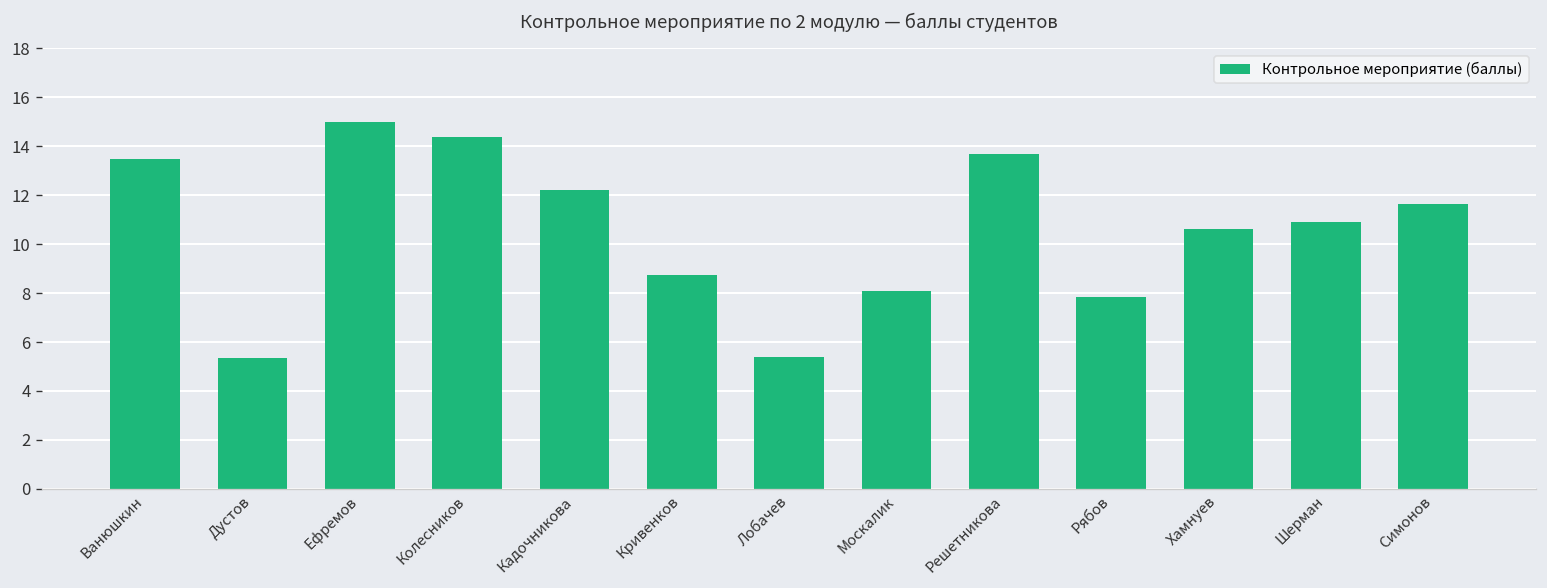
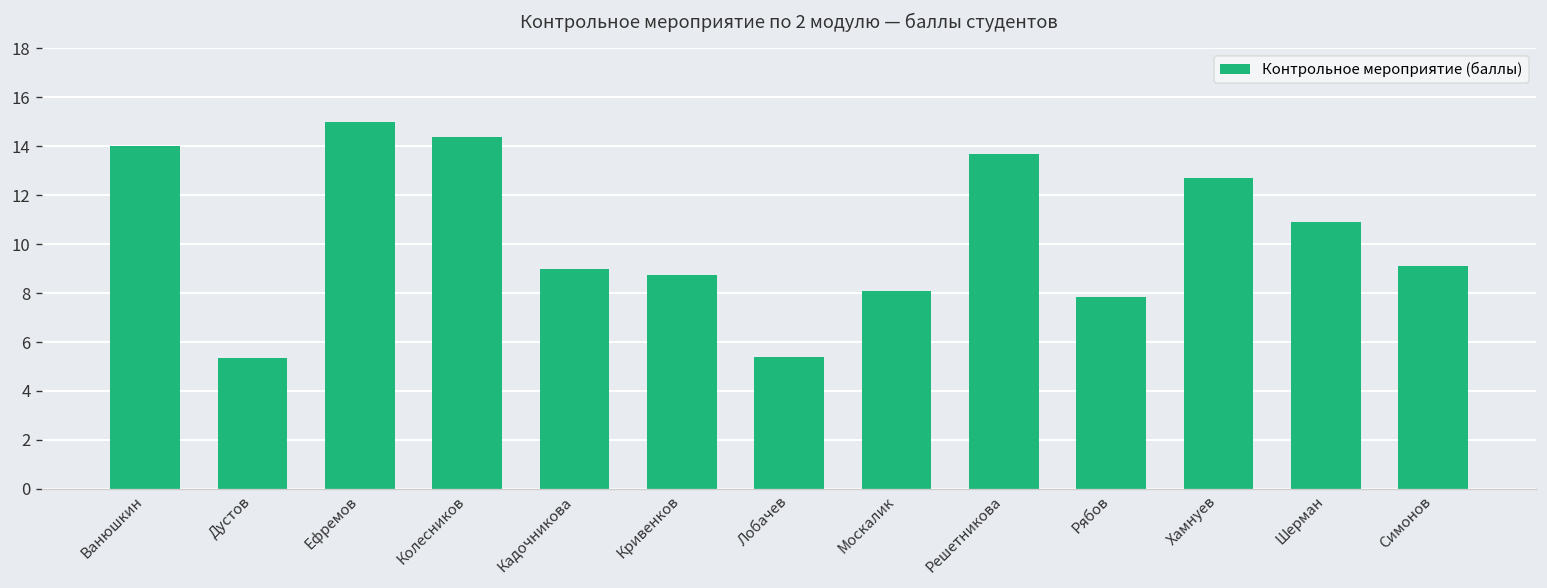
Ванюшкин: 13.5 -> 14.0
Кадочникова: 12.2 -> 9.0
Хамнуев: 10.6 -> 12.7
Симонов: 11.6 -> 9.1
